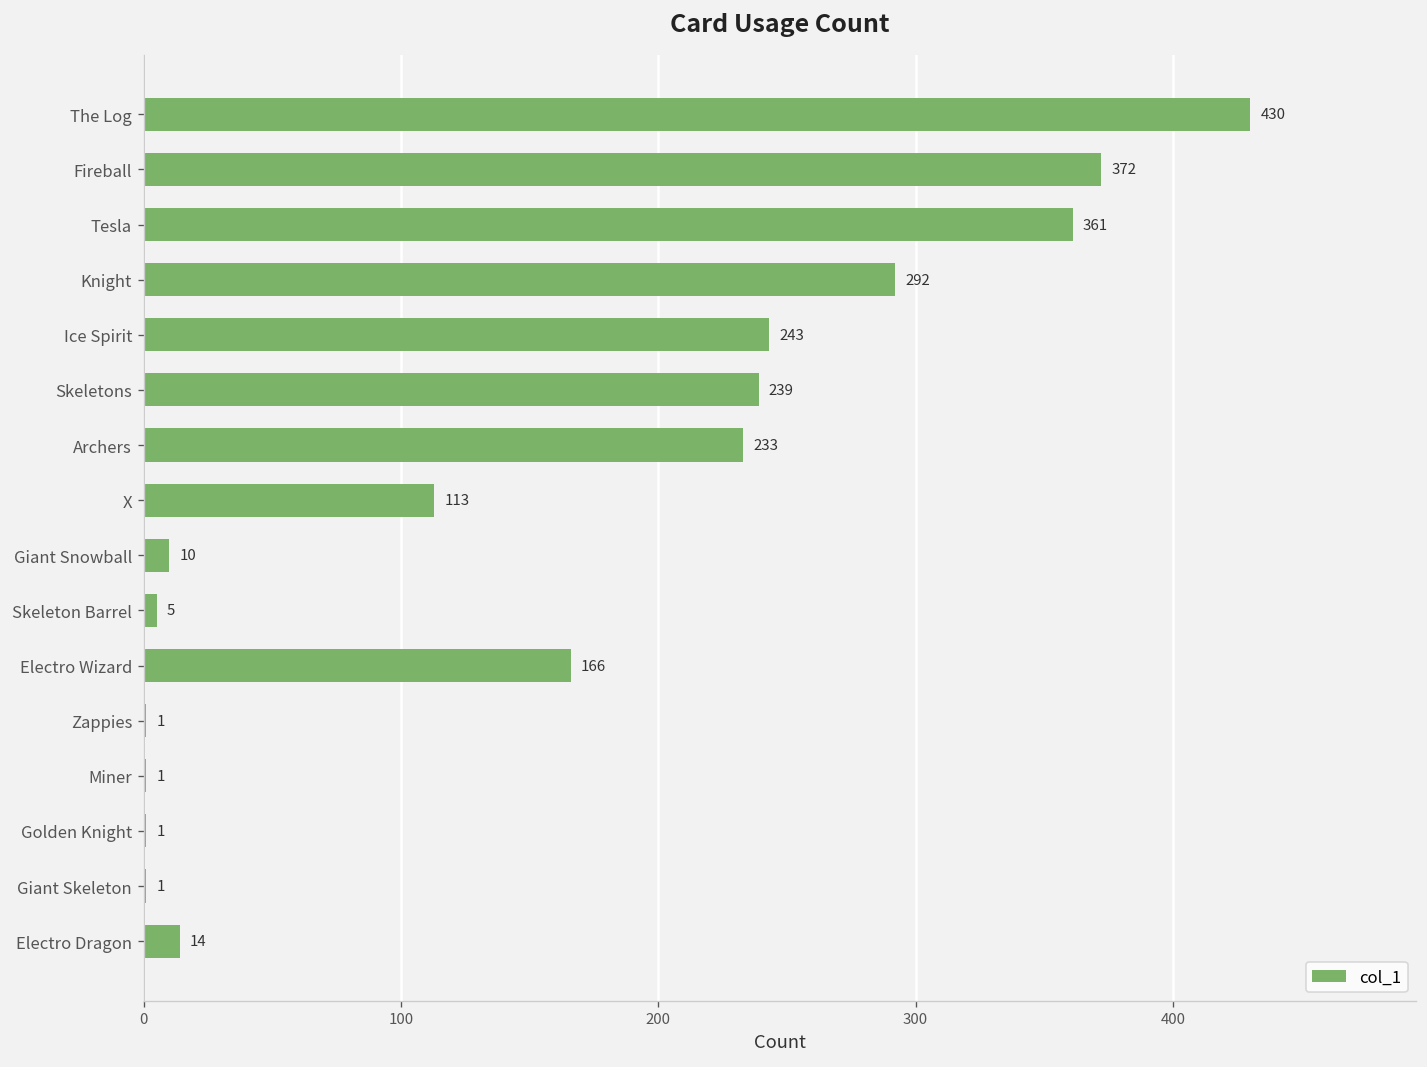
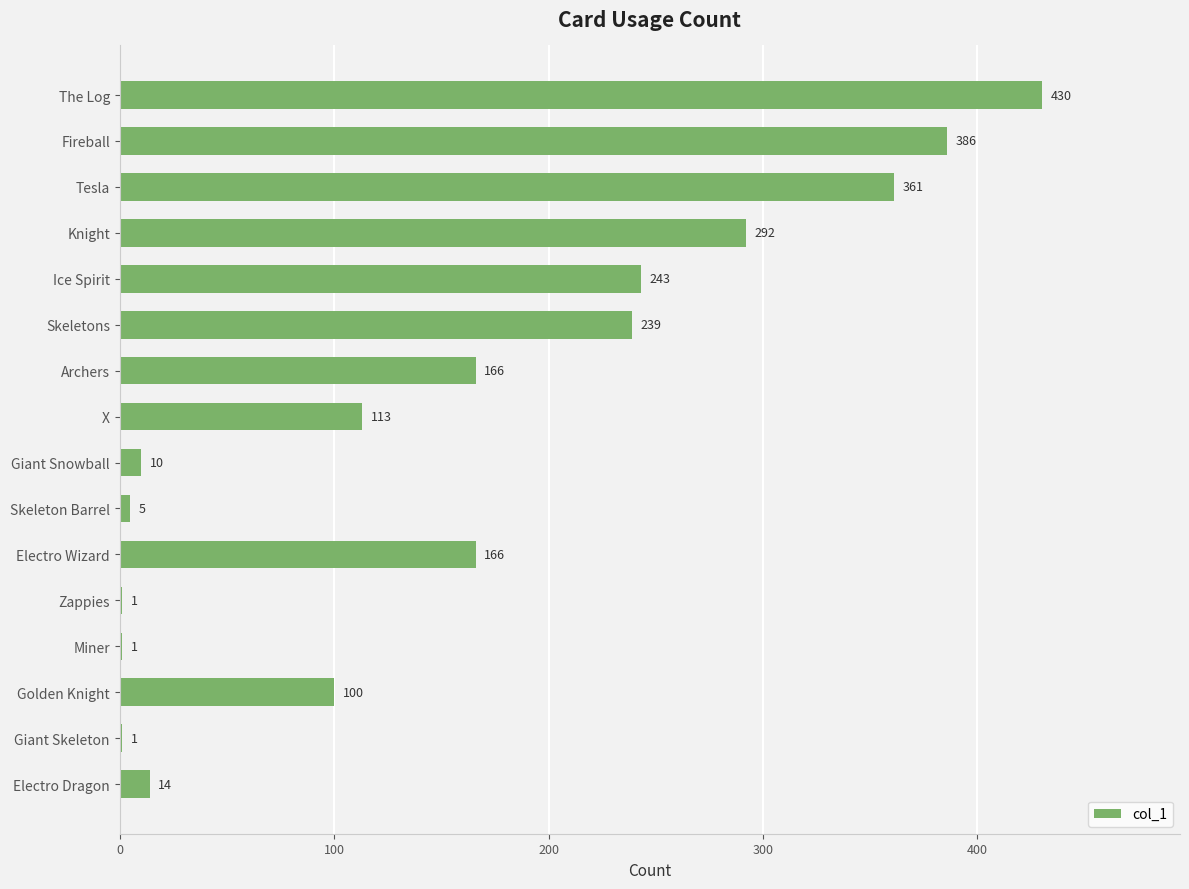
Fireball: 372 -> 386
Archers: 233 -> 166
Golden Knight: 1 -> 100
